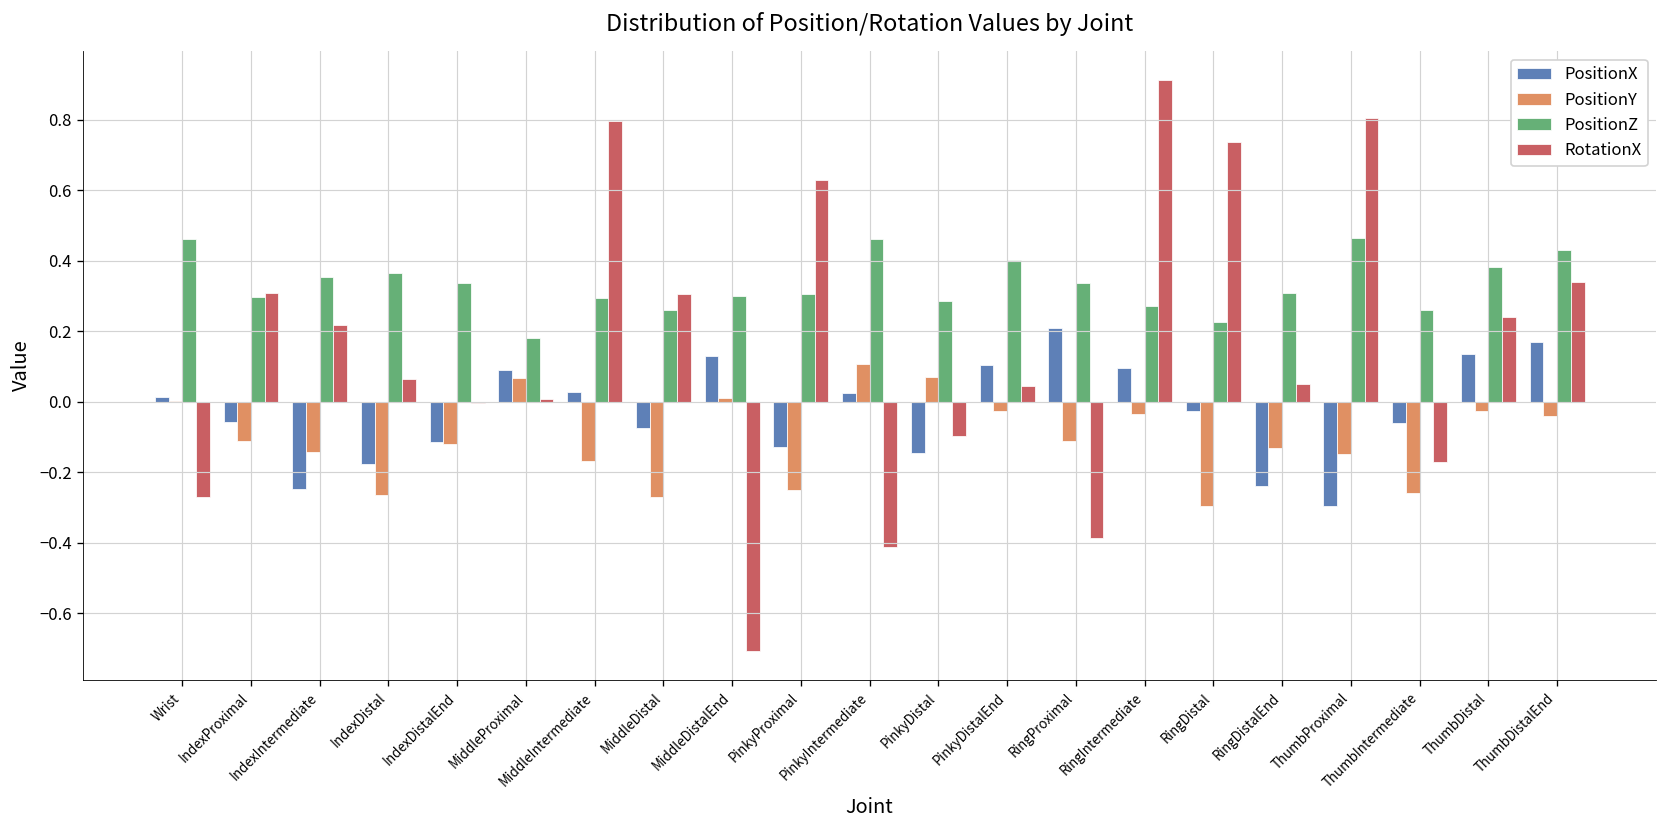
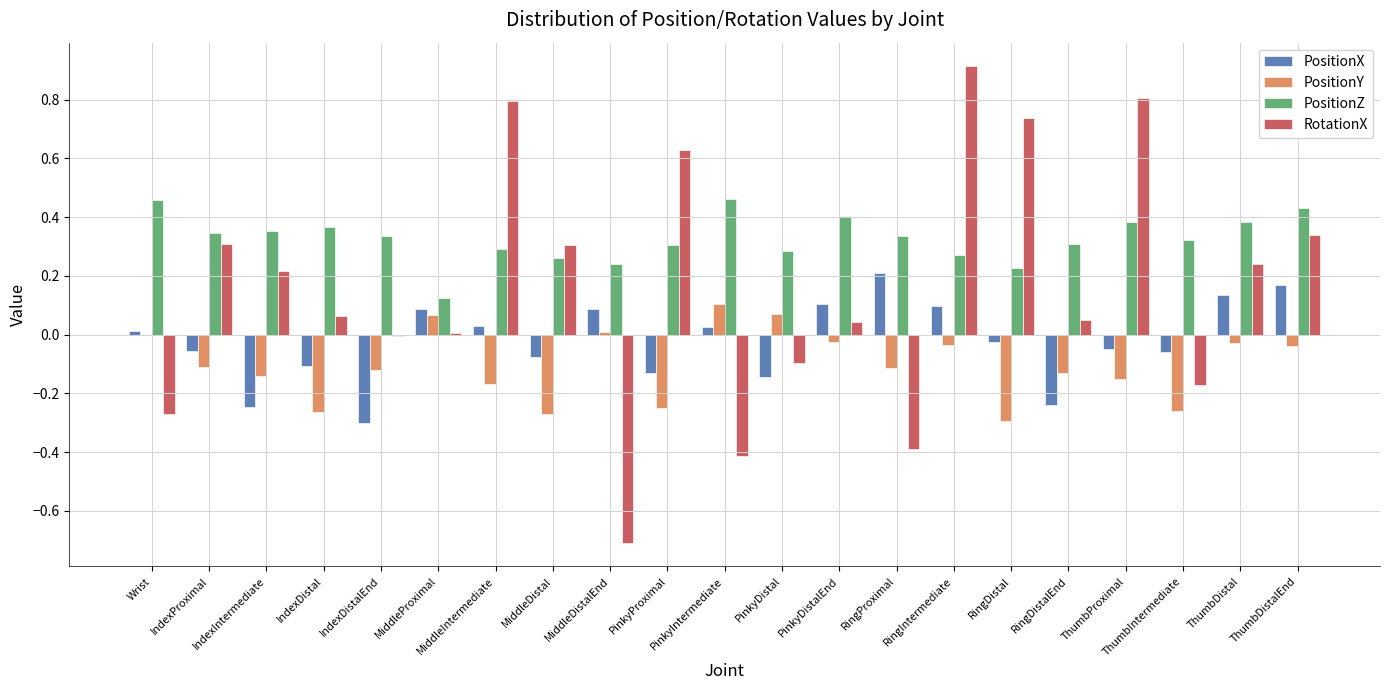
PositionZ, IndexProximal: 0.30 -> 0.35
PositionX, IndexDistal: -0.18 -> -0.11
PositionX, IndexDistalEnd: -0.12 -> -0.30
PositionZ, MiddleProximal: 0.18 -> 0.13
PositionX, MiddleDistalEnd: 0.13 -> 0.09
PositionZ, MiddleDistalEnd: 0.30 -> 0.24
PositionX, ThumbProximal: -0.30 -> -0.05
PositionZ, ThumbProximal: 0.46 -> 0.38
PositionZ, ThumbIntermediate: 0.26 -> 0.32
